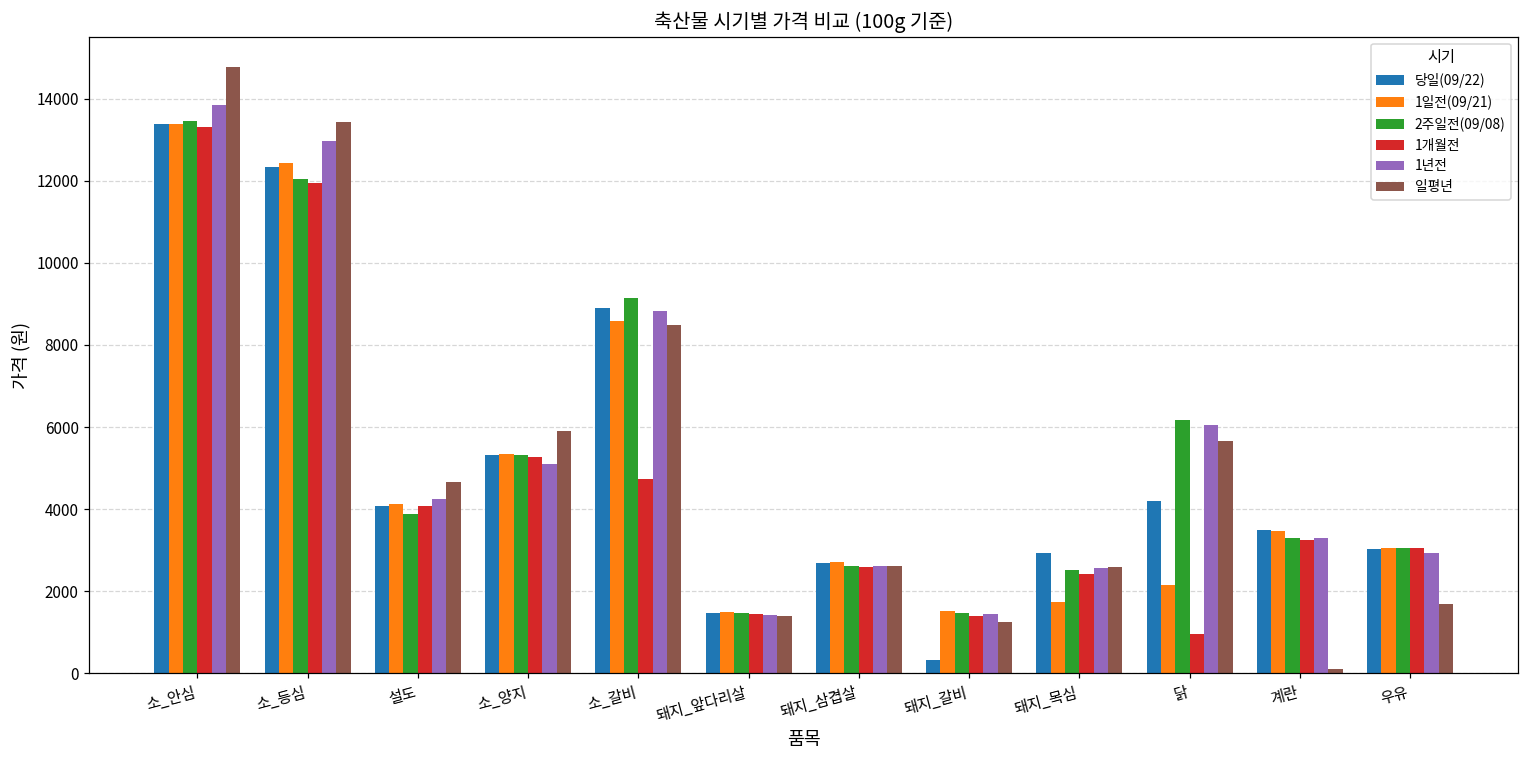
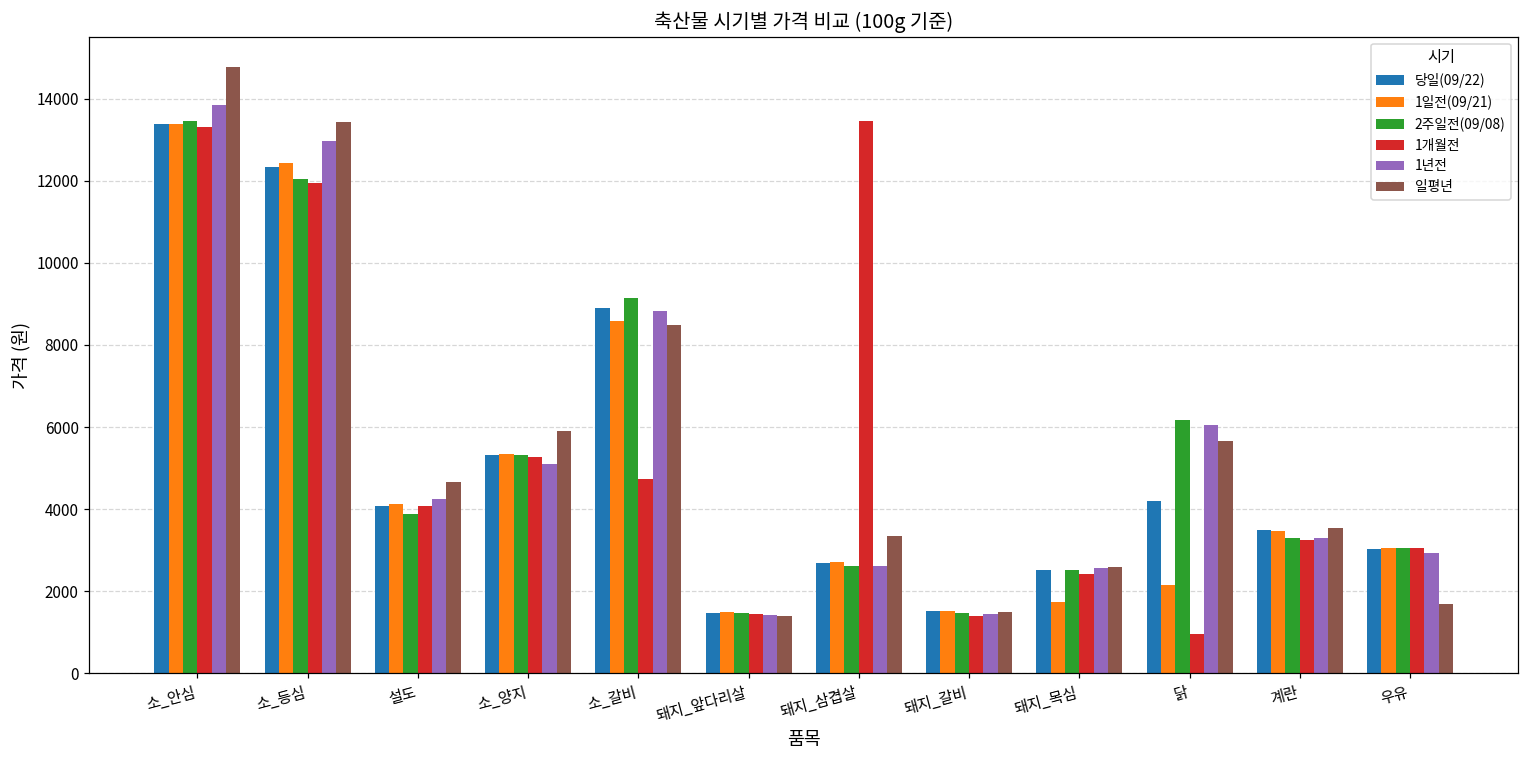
1개월전, 돼지_삼겹살: 2600 -> 13400
일평년, 돼지_삼겹살: 2600 -> 3300
당일(09/22), 돼지_갈비: 300 -> 1500
일평년, 돼지_갈비: 1200 -> 1500
당일(09/22), 돼지_목심: 2900 -> 2500
일평년, 계란: 100 -> 3500
